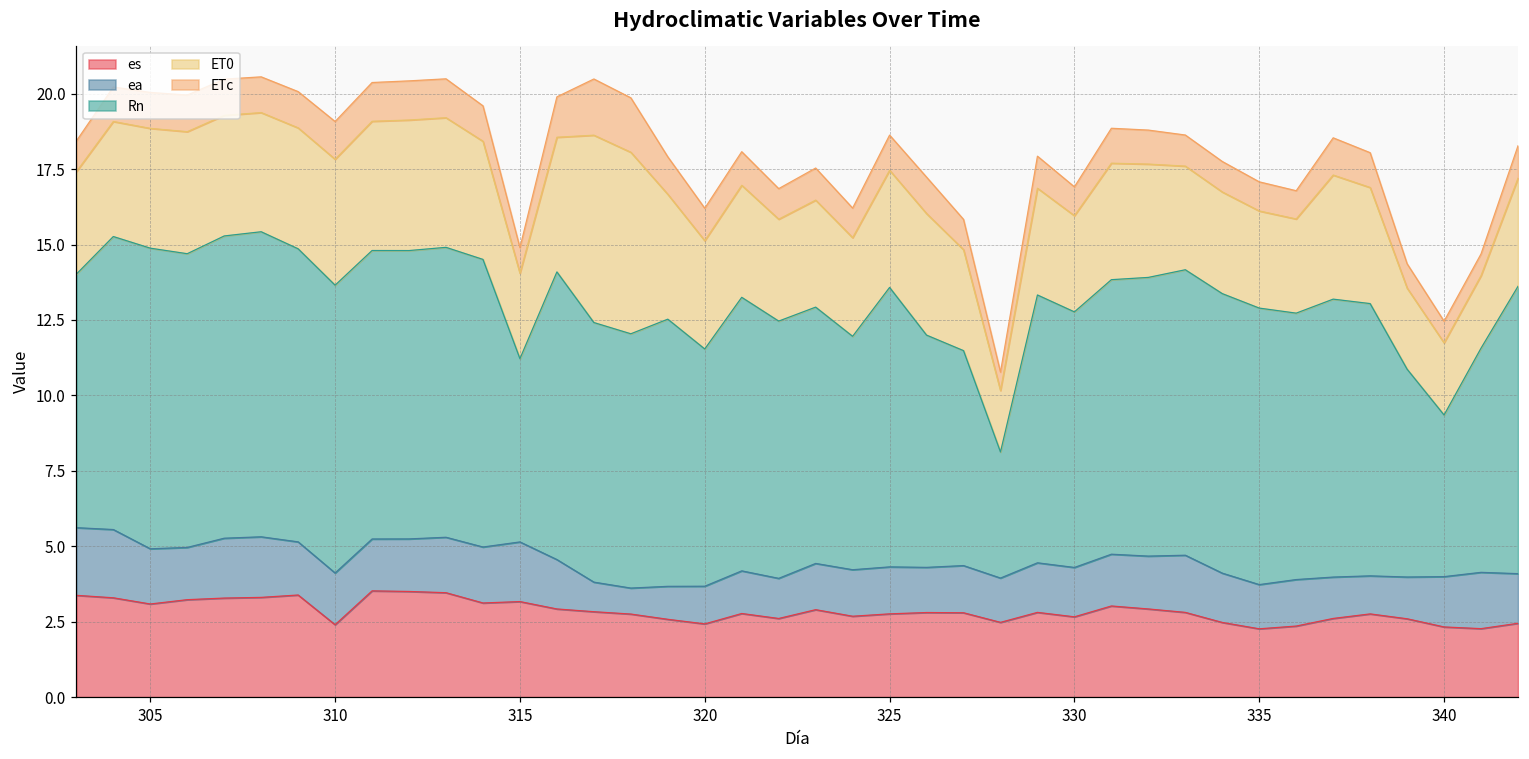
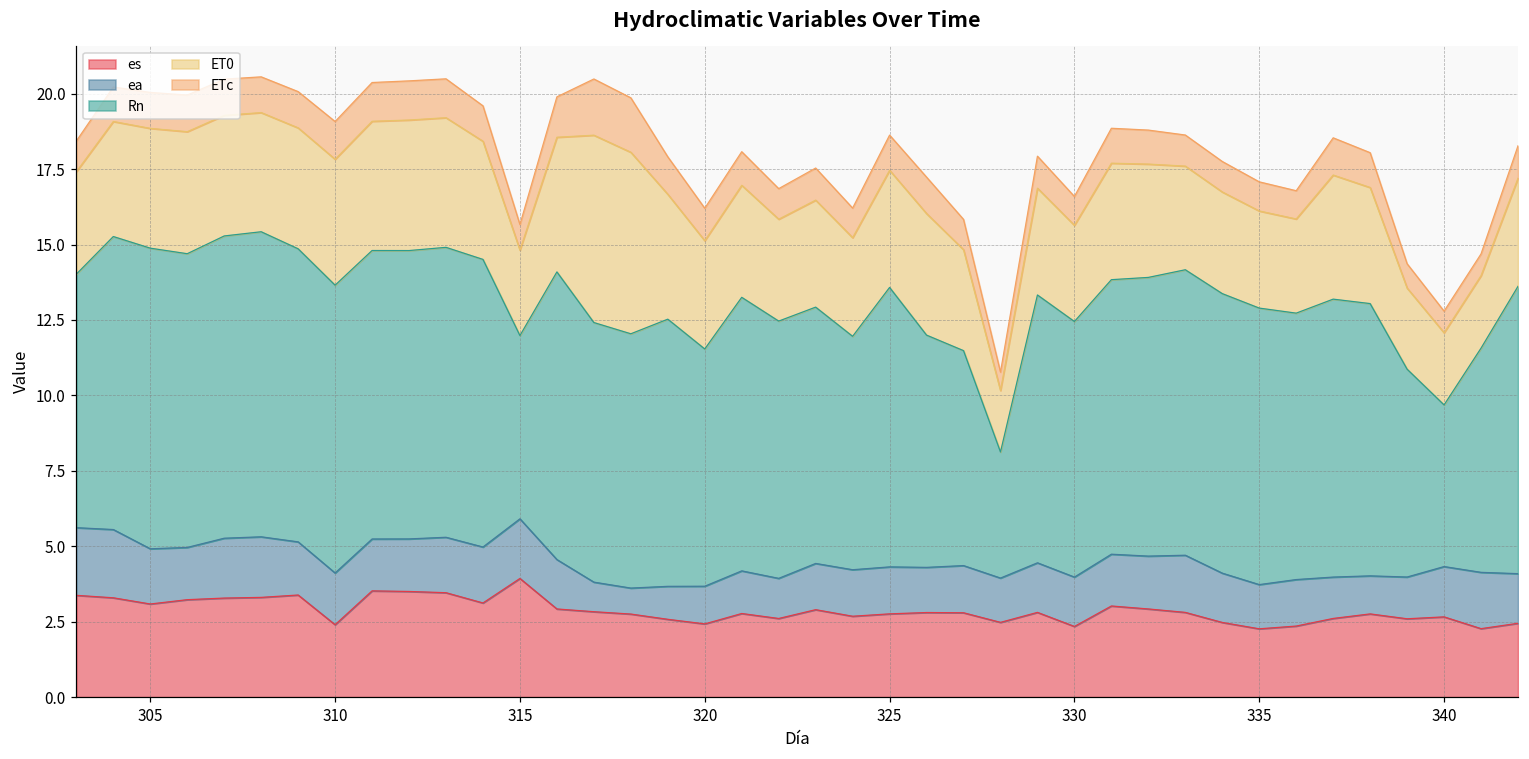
es, 315: 3.2 -> 3.9
es, 330: 2.7 -> 2.3
es, 340: 2.3 -> 2.7
